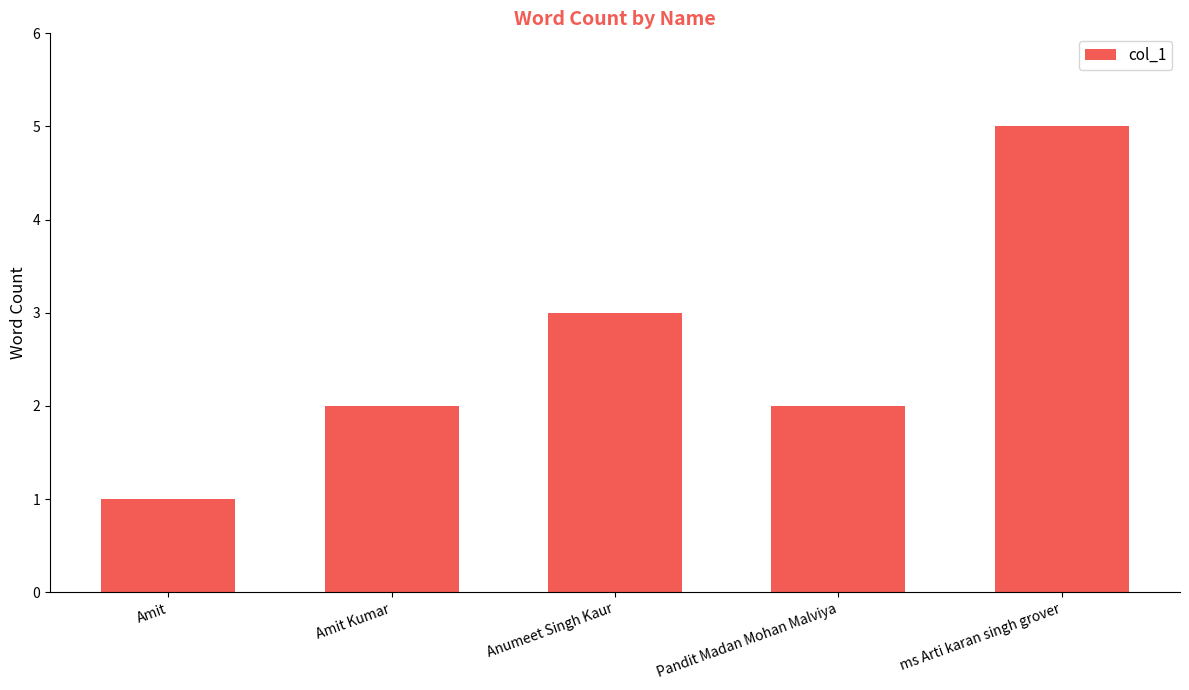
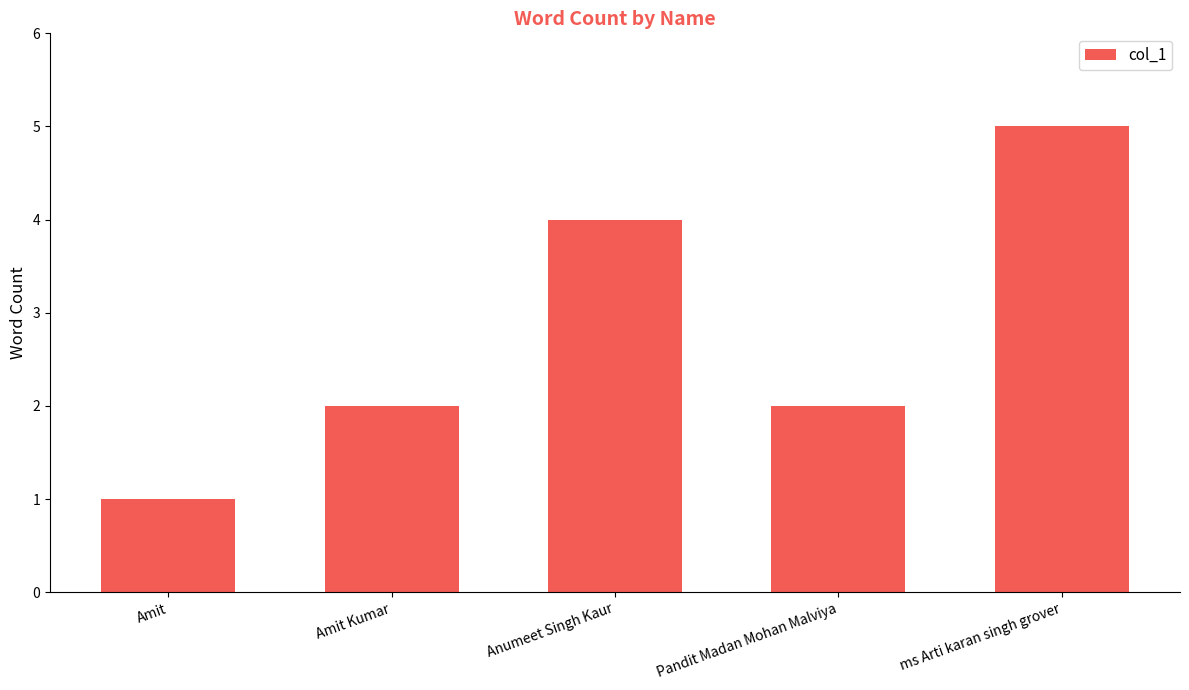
Anumeet Singh Kaur: 3 -> 4
